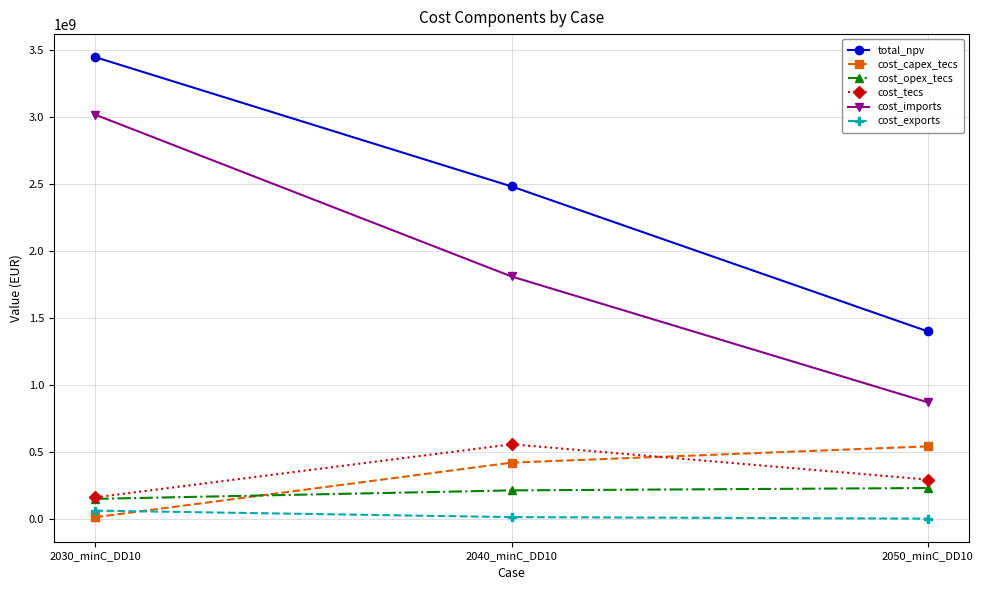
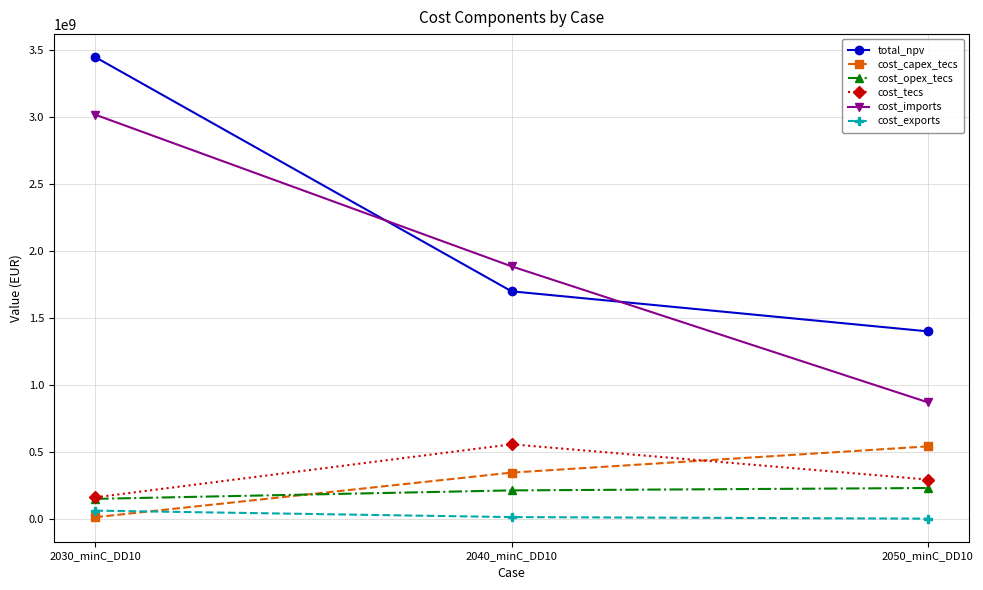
total_npv, 2040_minC_DD10: 2480000000 -> 1700000000
cost_capex_tecs, 2040_minC_DD10: 420000000 -> 340000000
cost_imports, 2040_minC_DD10: 1810000000 -> 1880000000
